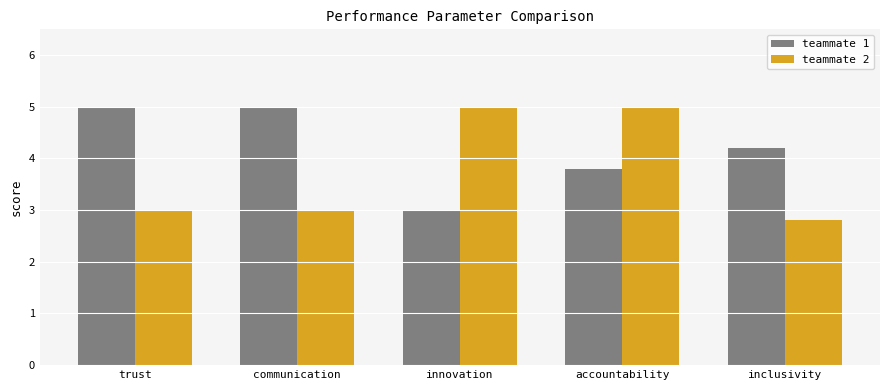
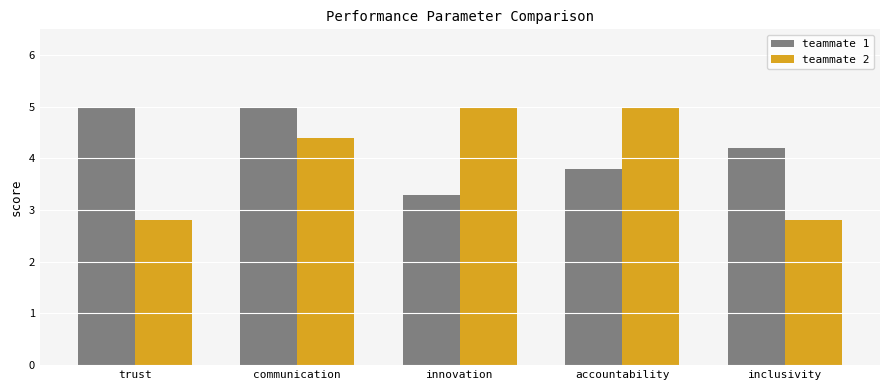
teammate 2, trust: 3.0 -> 2.8
teammate 2, communication: 3.0 -> 4.4
teammate 1, innovation: 3.0 -> 3.3
